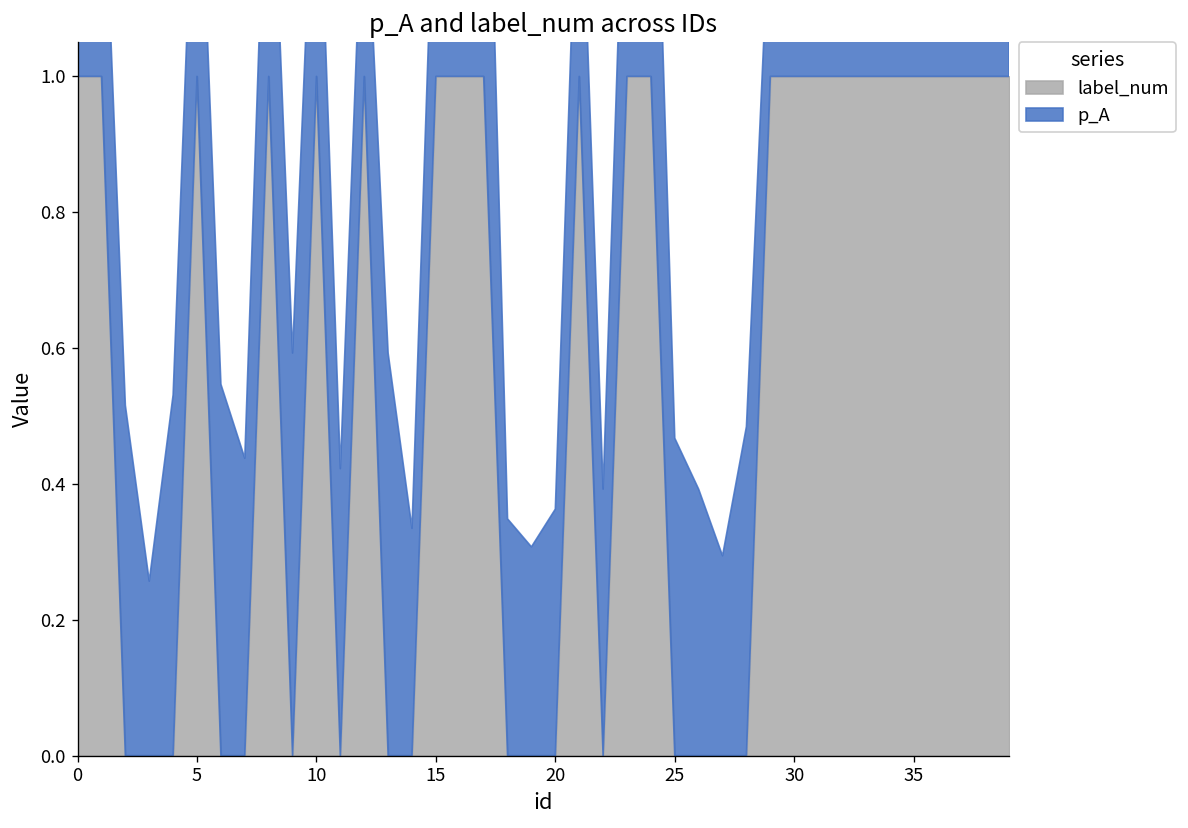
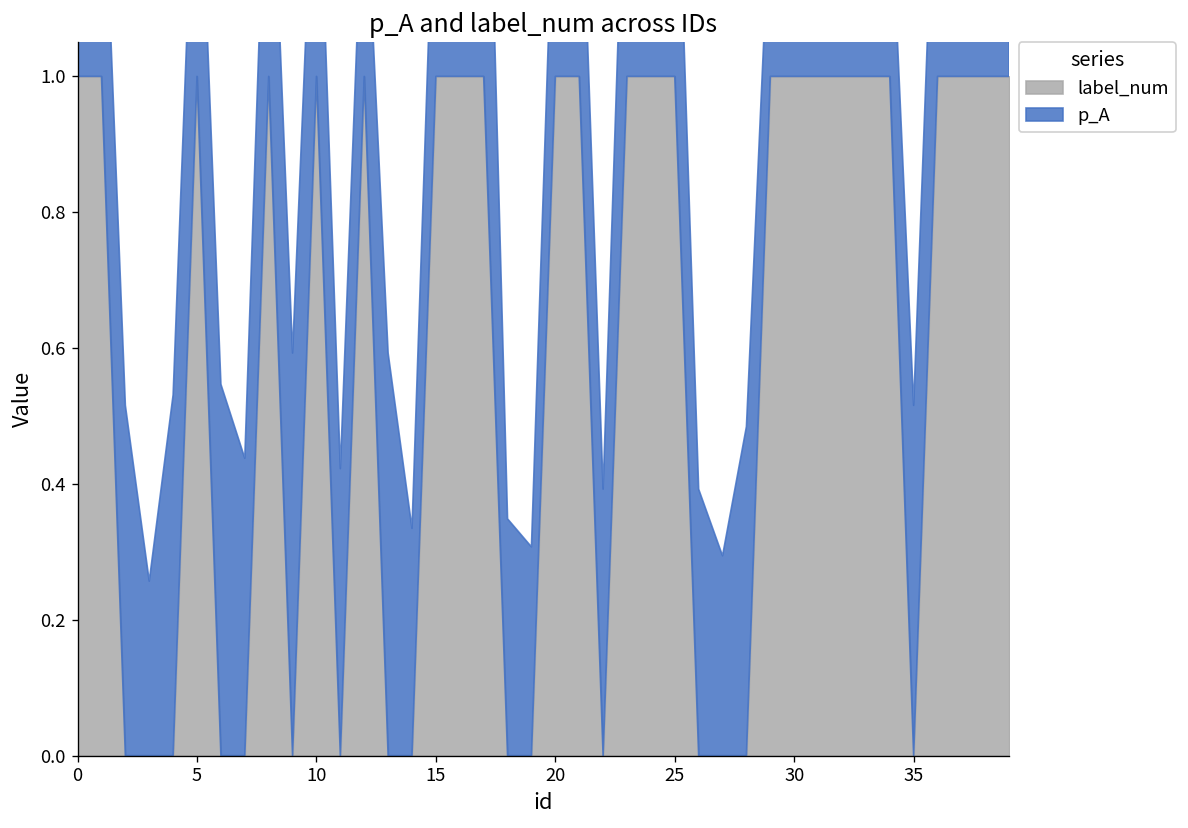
label_num, 20: 0 -> 1
label_num, 25: 0 -> 1
label_num, 35: 1 -> 0
